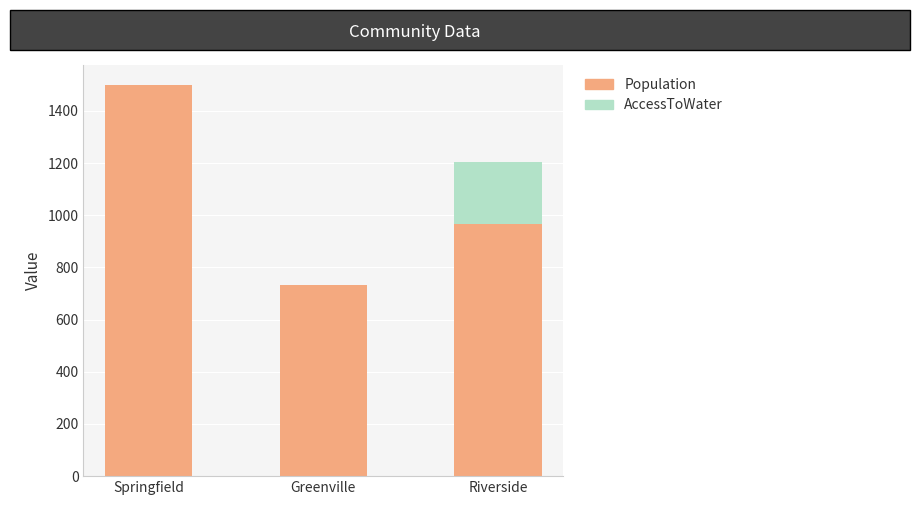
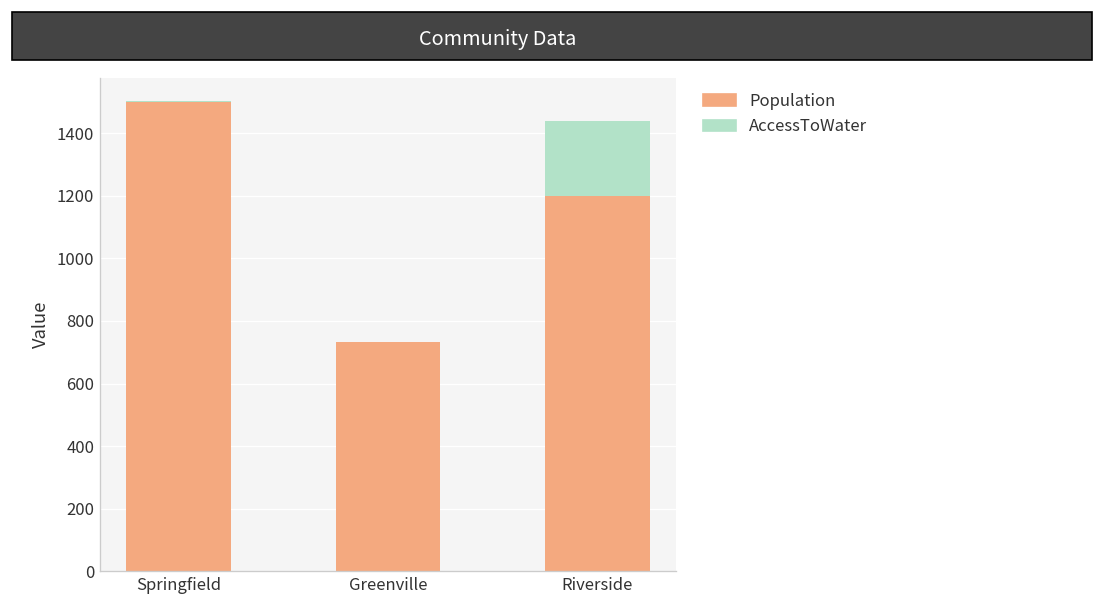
Population, Riverside: 970 -> 1200
